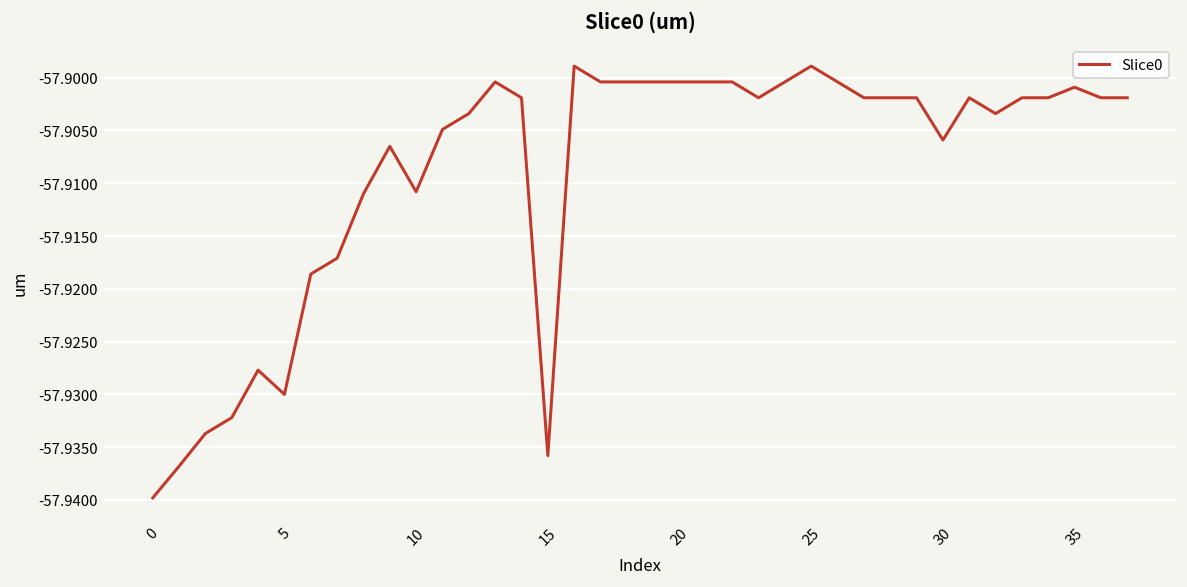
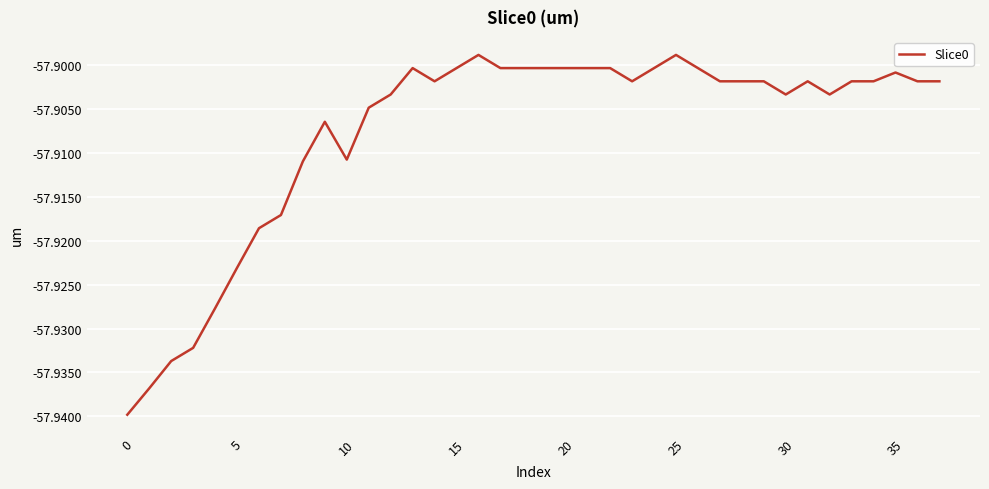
5: -57.930 -> -57.923
15: -57.936 -> -57.900
30: -57.906 -> -57.903
